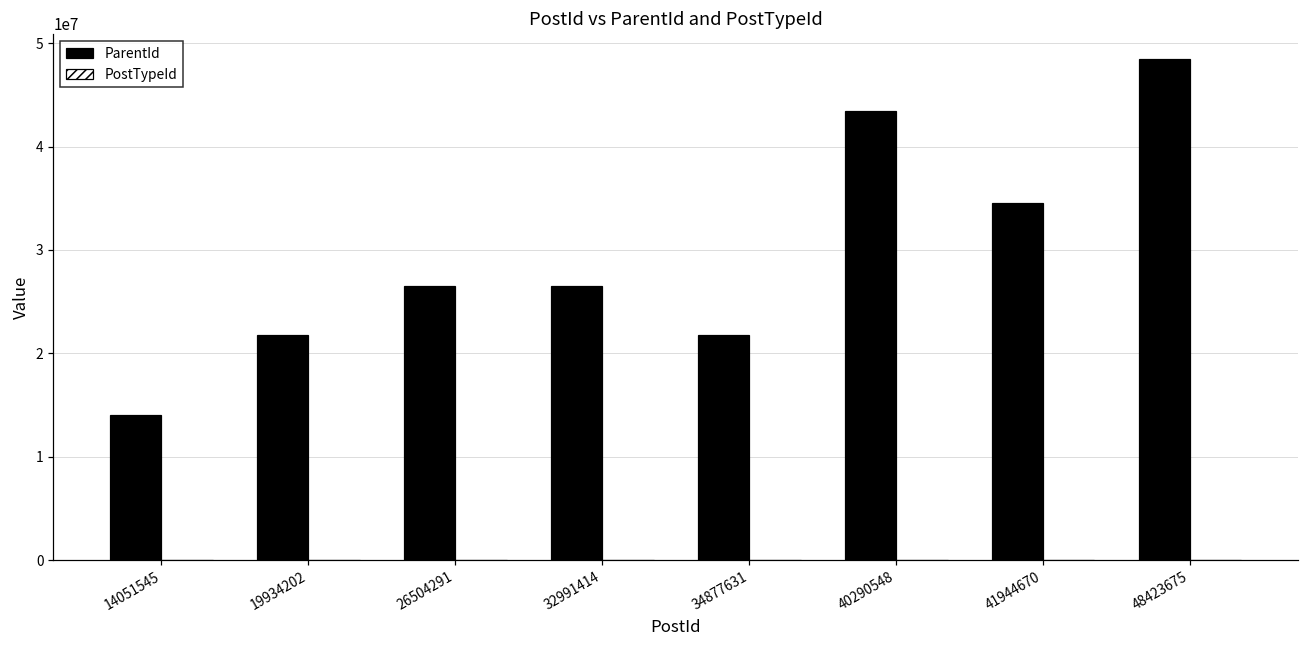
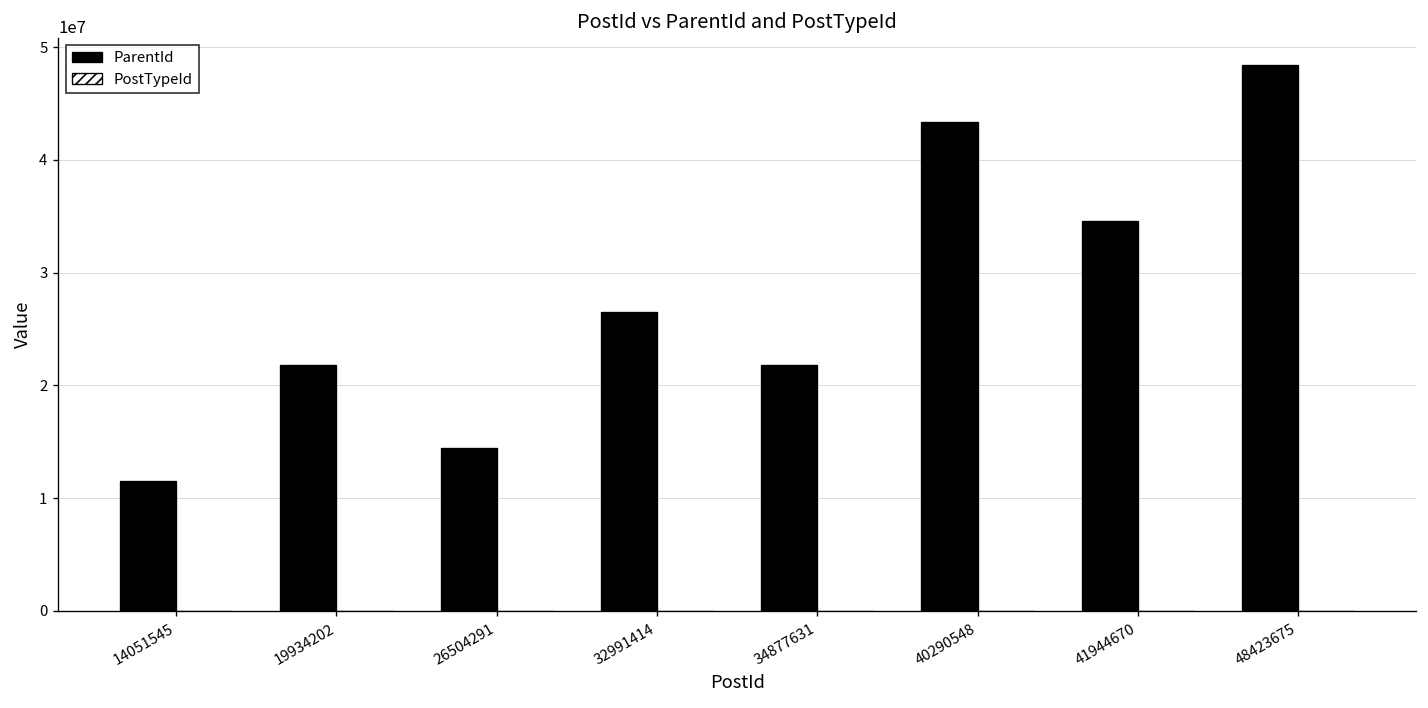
ParentId, 14051545: 14000000 -> 12000000
ParentId, 26504291: 27000000 -> 14000000
